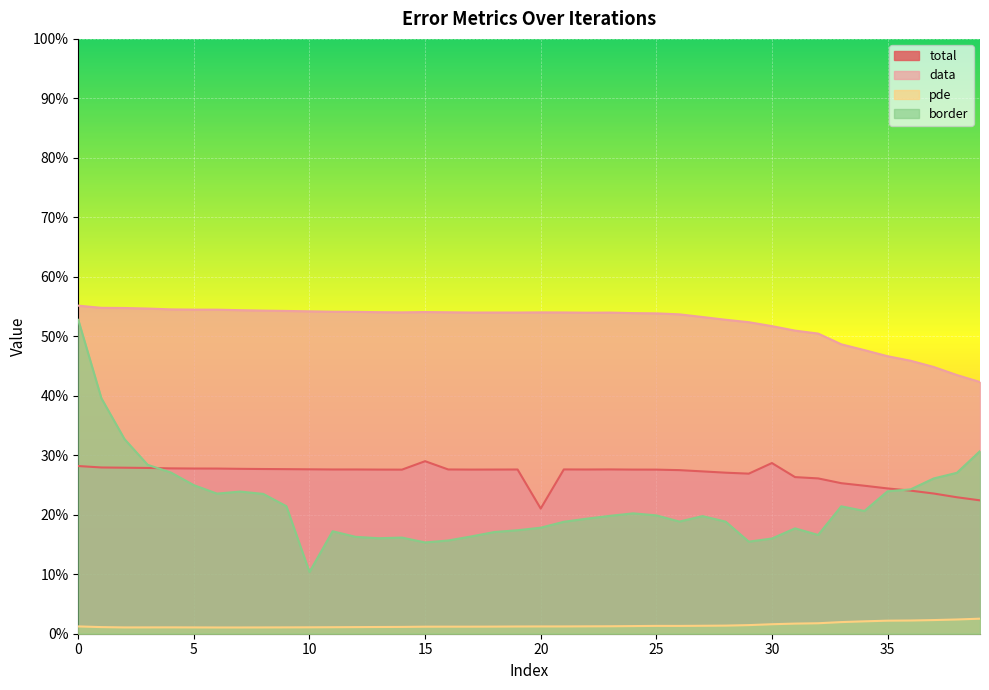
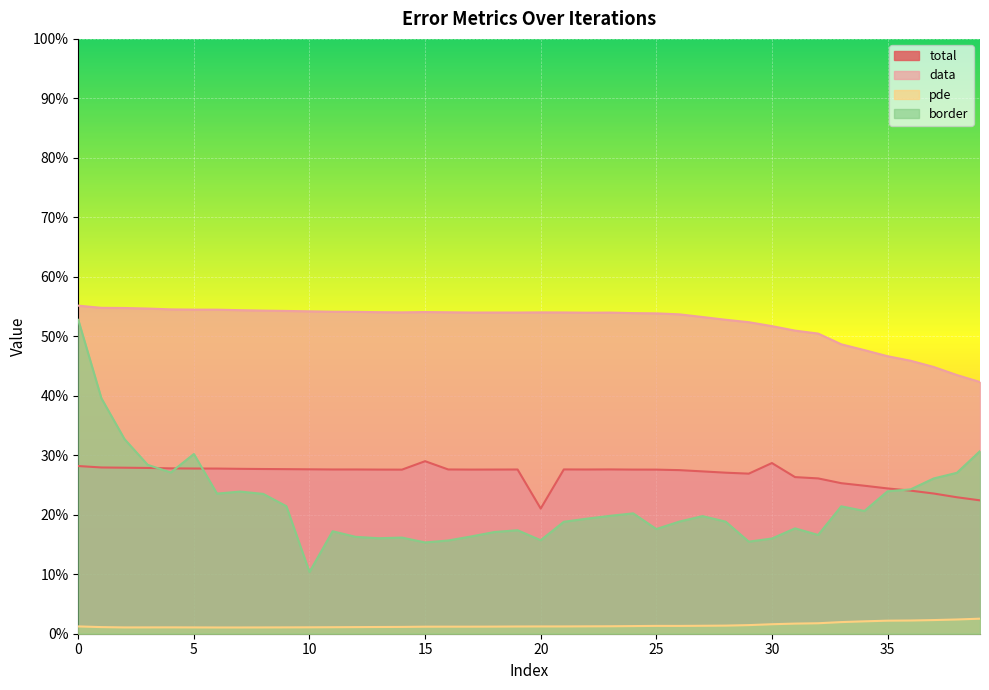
border, 5: 25% -> 30%
border, 20: 18% -> 16%
border, 25: 20% -> 18%
